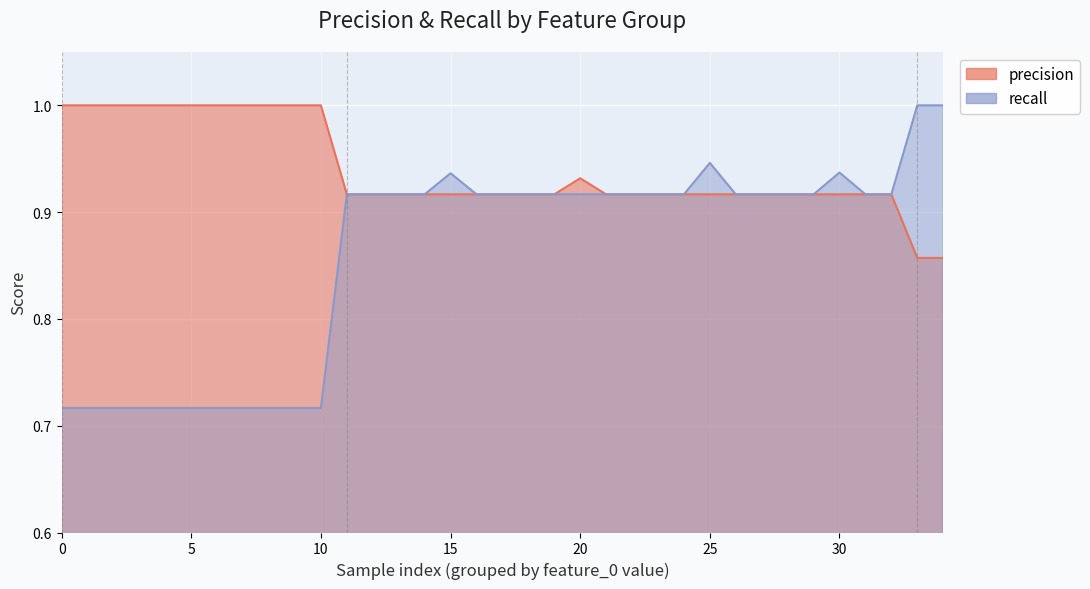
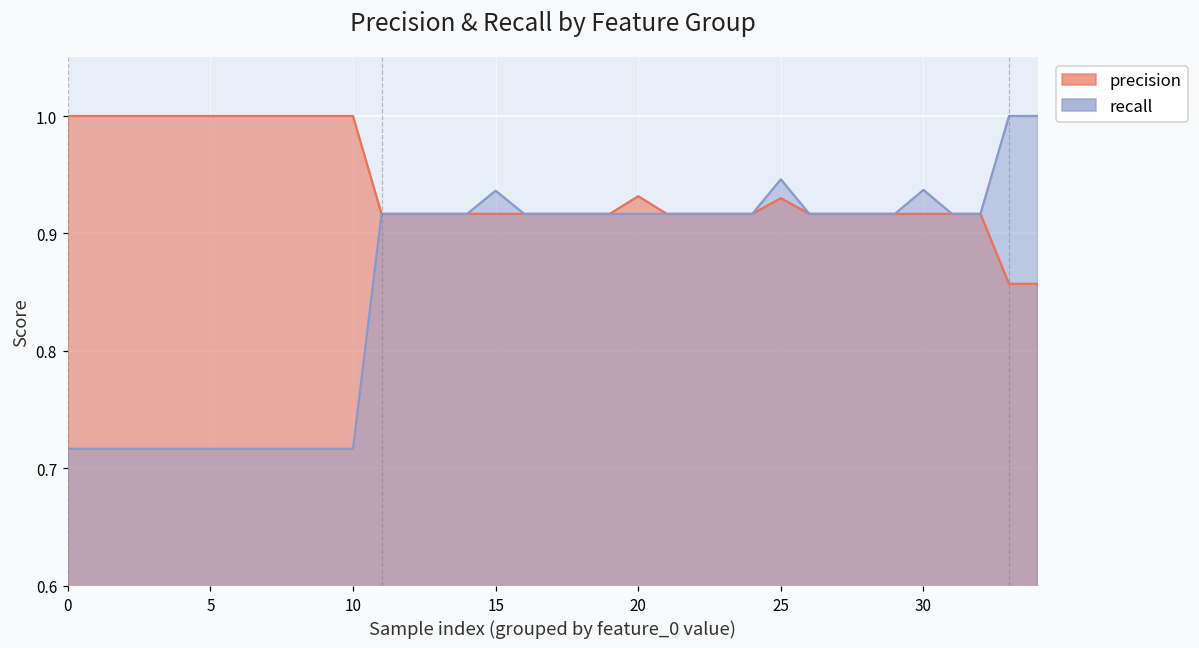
precision, 25: 0.917 -> 0.930
